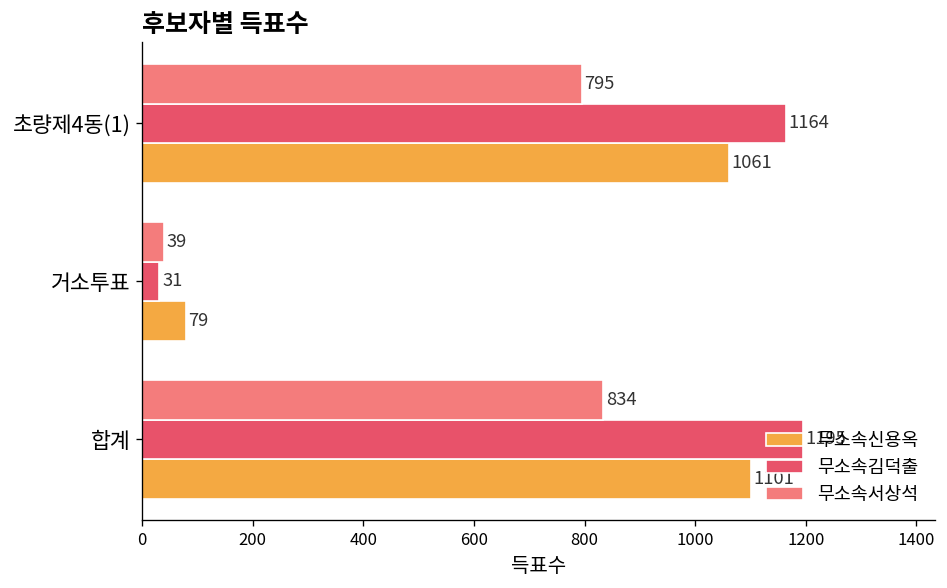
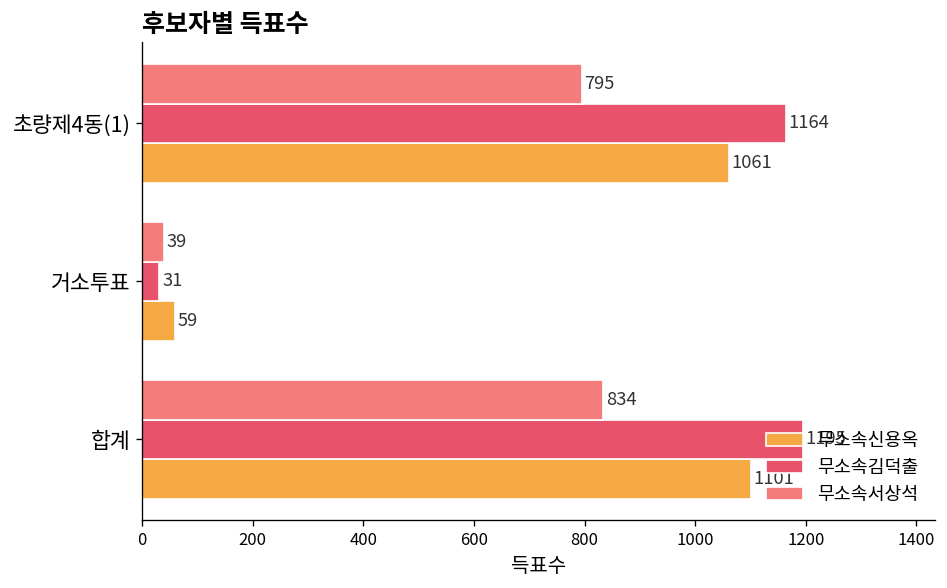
무소속신용옥, 거소투표: 79 -> 59
